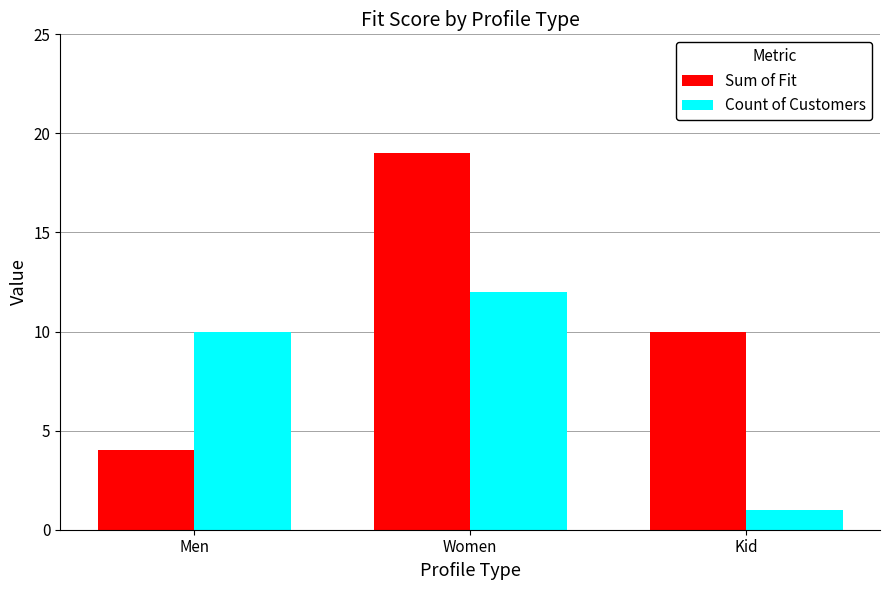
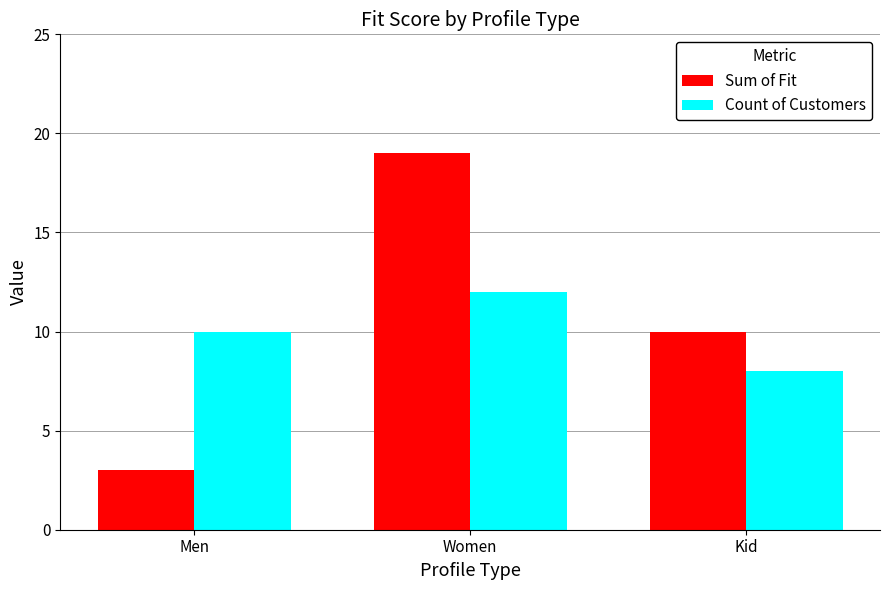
Sum of Fit, Men: 4 -> 3
Count of Customers, Kid: 1 -> 8
